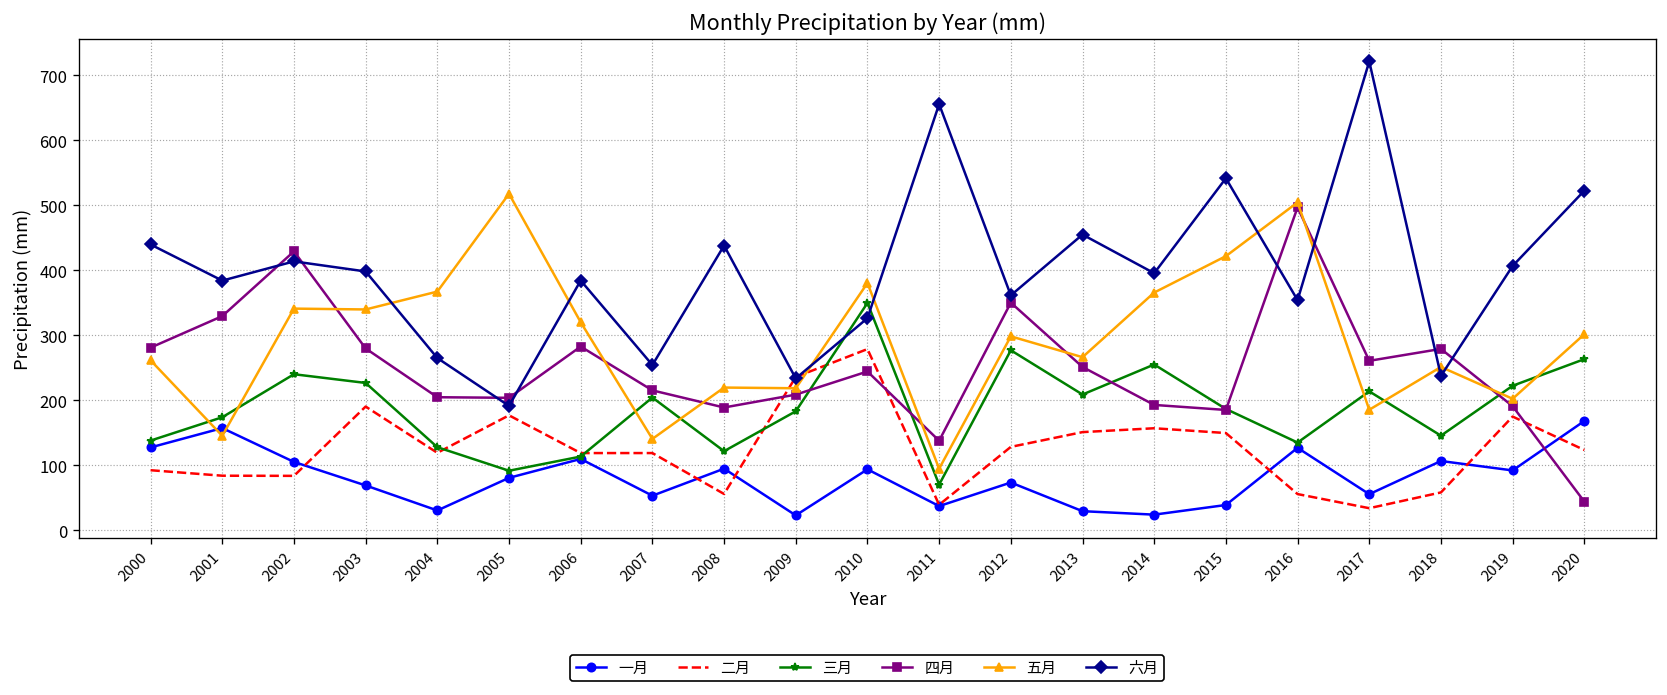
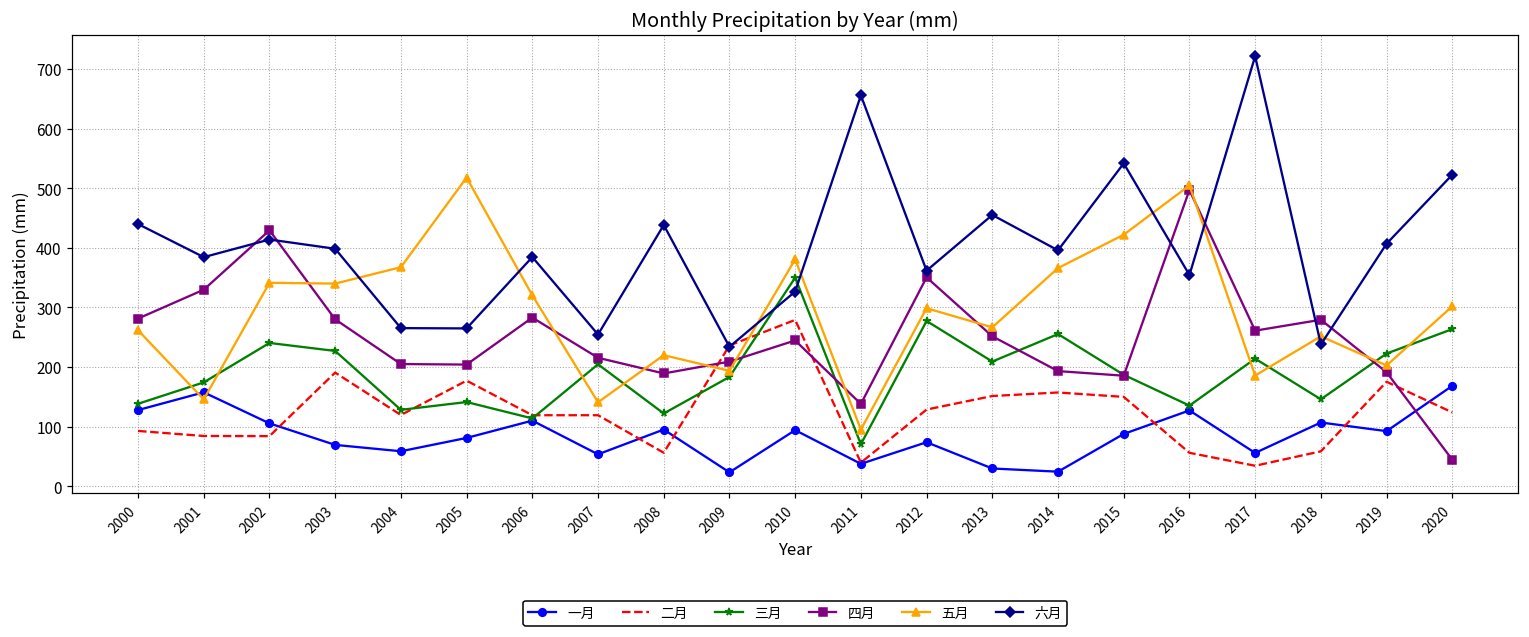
一月, 2004: 30 -> 60
三月, 2005: 90 -> 140
六月, 2005: 190 -> 260
五月, 2009: 220 -> 190
一月, 2015: 40 -> 90
